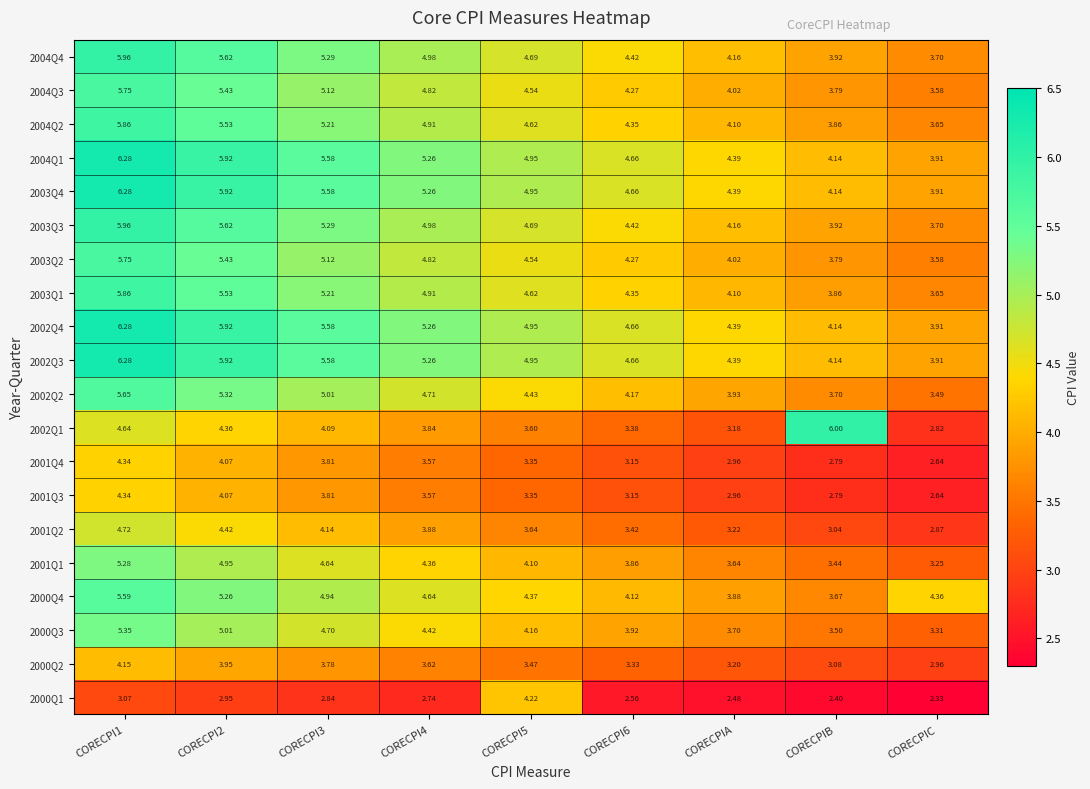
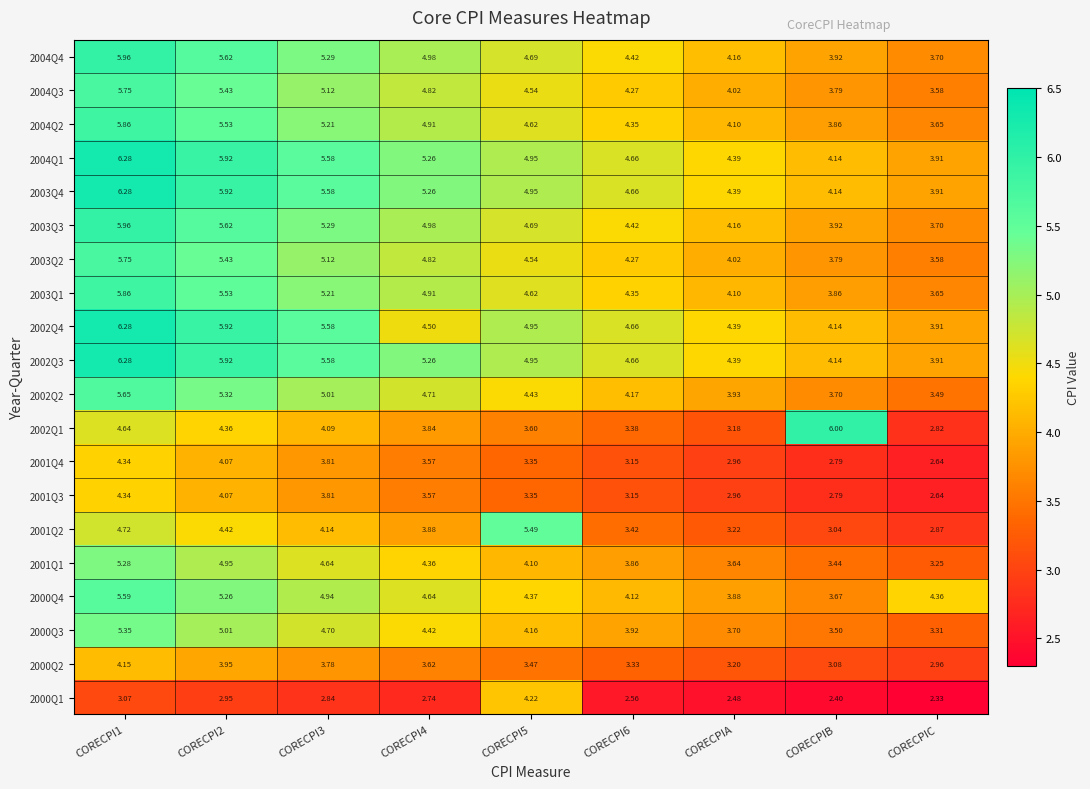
2002Q4, CORECPI4: 5.26 -> 4.50
2001Q2, CORECPI5: 3.64 -> 5.49
